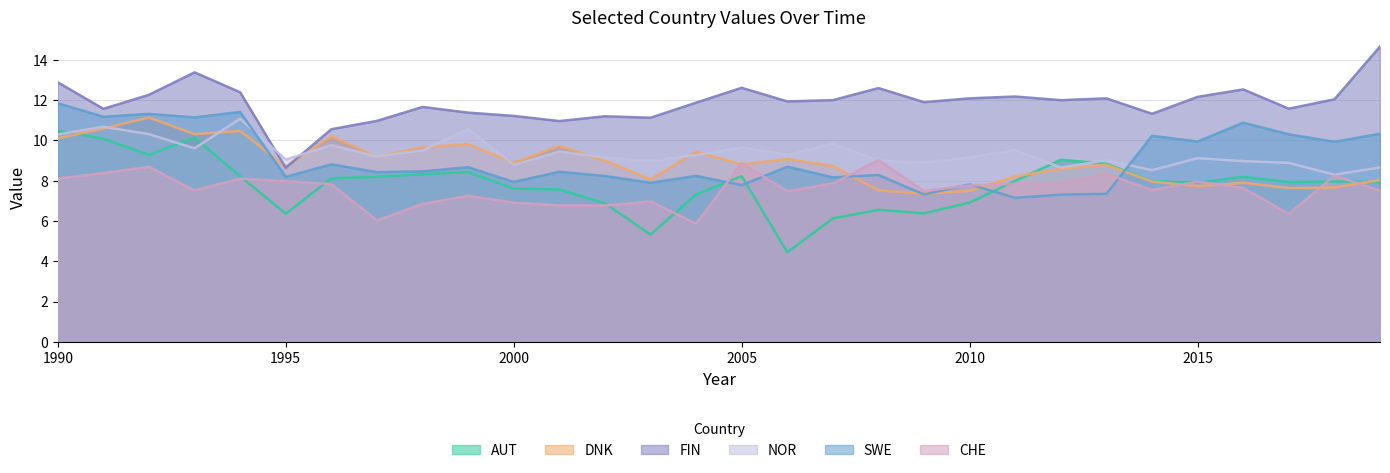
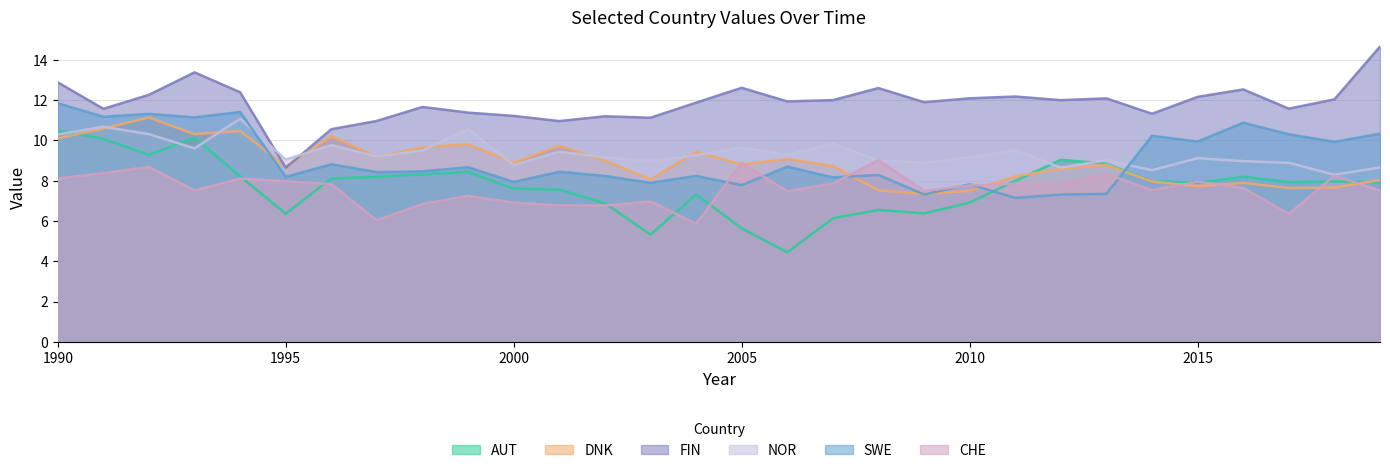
AUT, 2005: 8.2 -> 5.6
